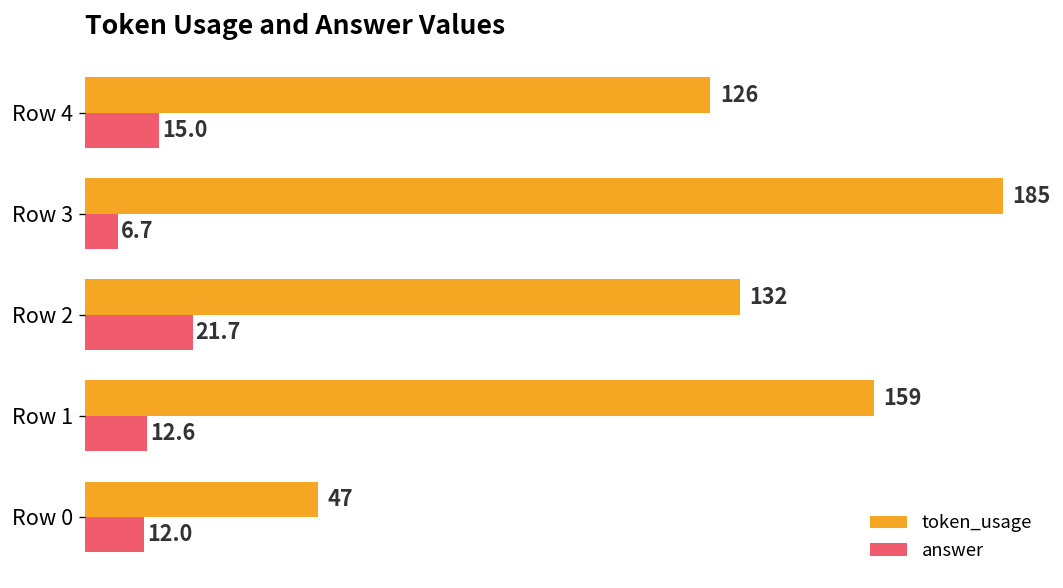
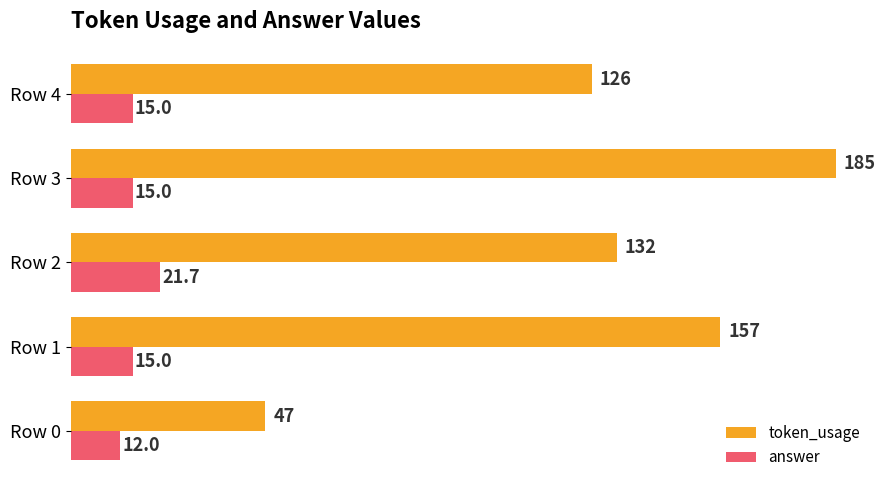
answer, Row 3: 6.7 -> 15.0
token_usage, Row 1: 159 -> 157
answer, Row 1: 12.6 -> 15.0
